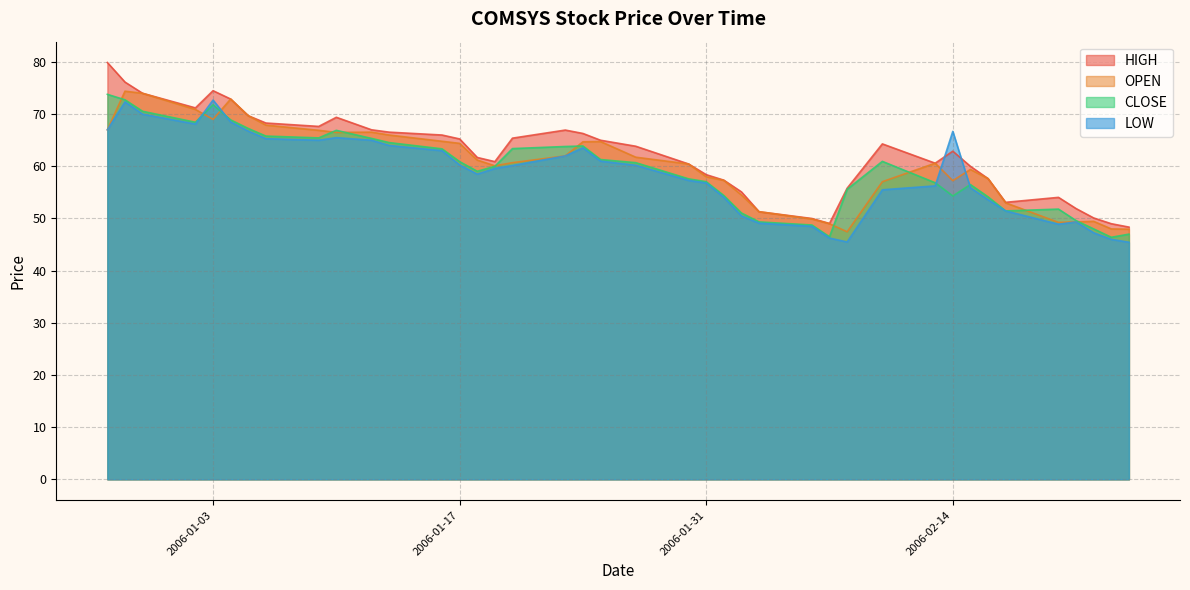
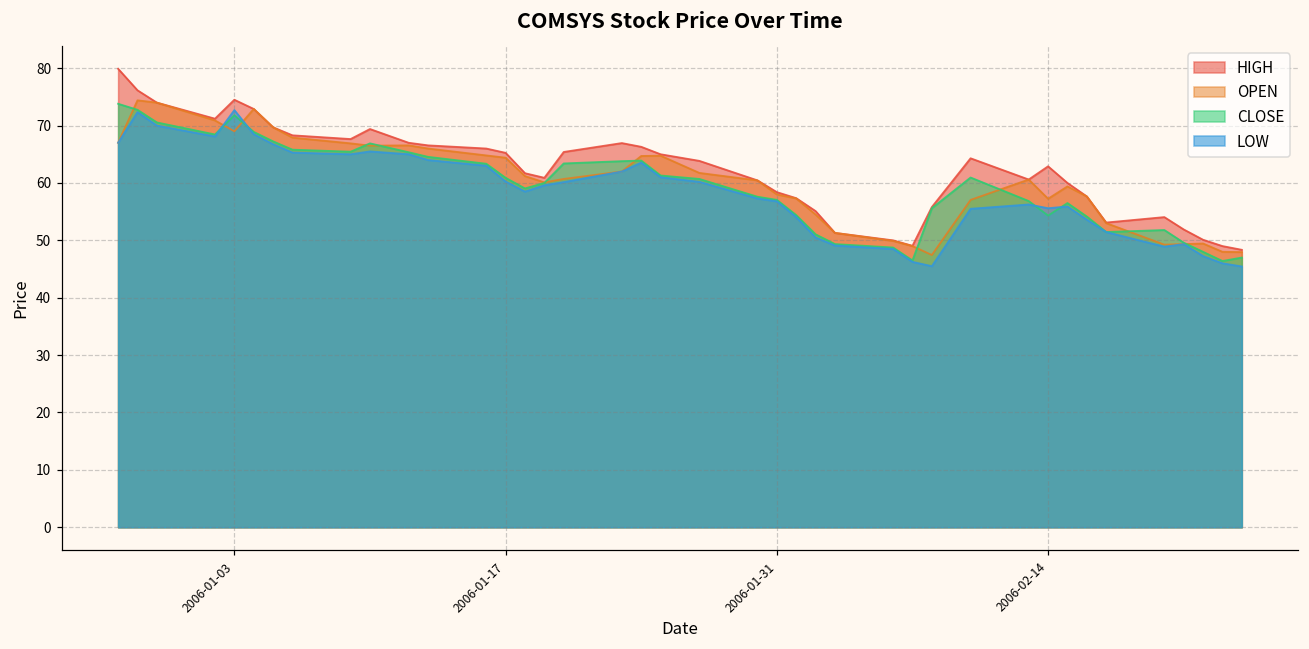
LOW, 2006-02-14: 67 -> 56
